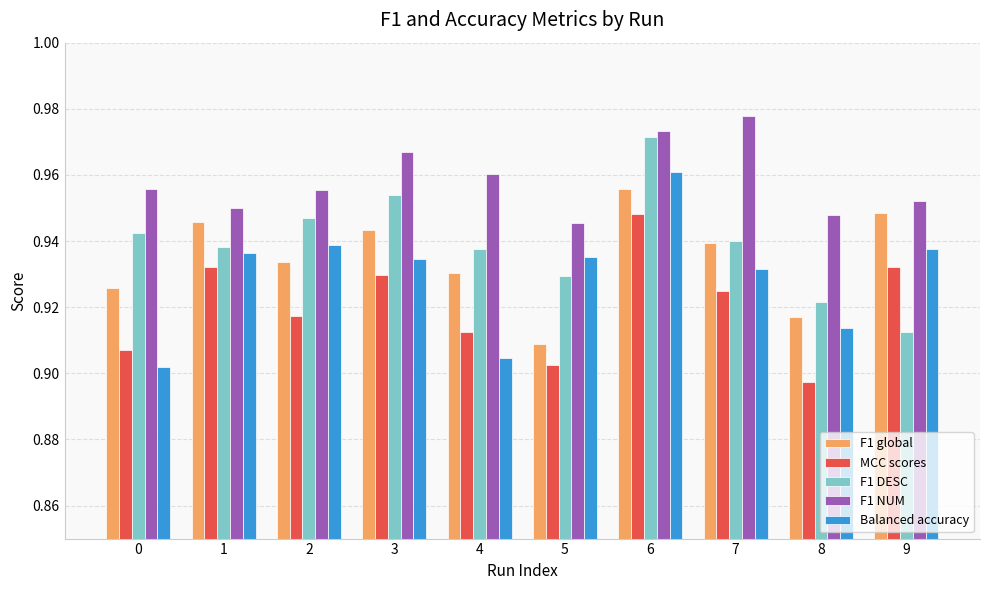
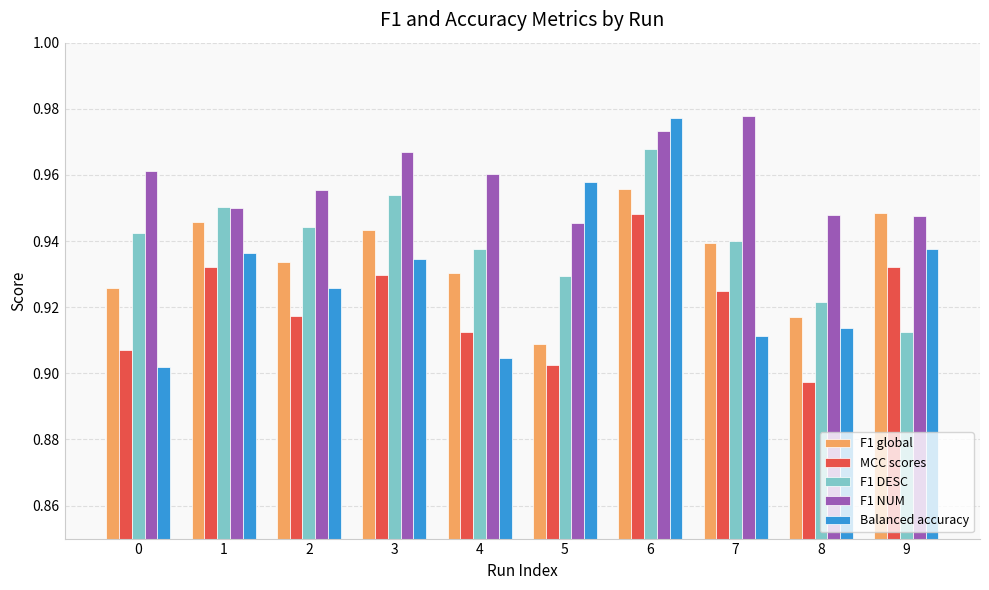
F1 NUM, 0: 0.956 -> 0.961
F1 DESC, 1: 0.938 -> 0.950
F1 DESC, 2: 0.947 -> 0.944
Balanced accuracy, 2: 0.939 -> 0.926
Balanced accuracy, 5: 0.935 -> 0.958
F1 DESC, 6: 0.972 -> 0.968
Balanced accuracy, 6: 0.961 -> 0.977
Balanced accuracy, 7: 0.932 -> 0.911
F1 NUM, 9: 0.952 -> 0.948
